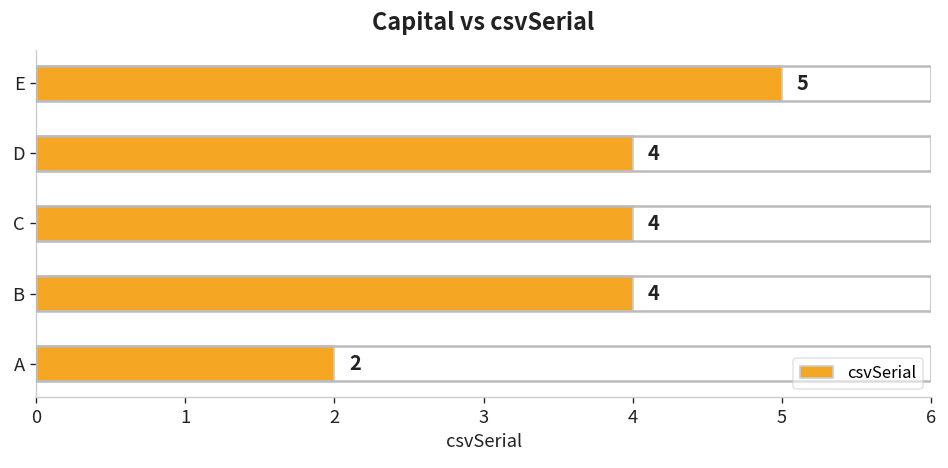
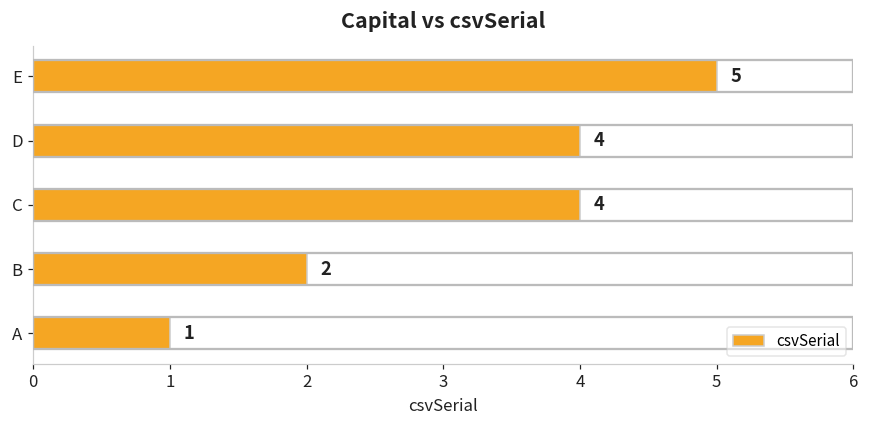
B: 4 -> 2
A: 2 -> 1
